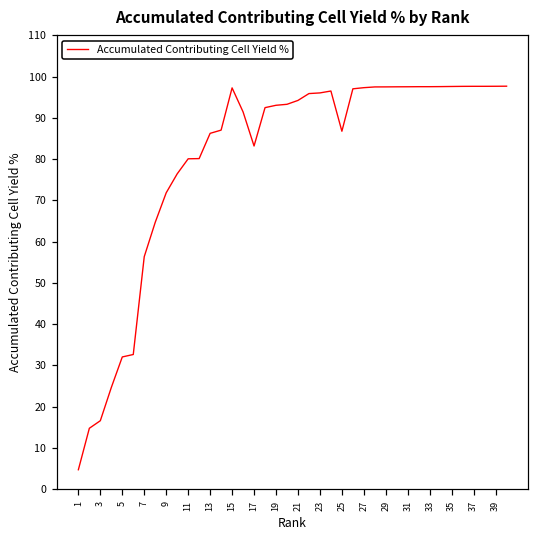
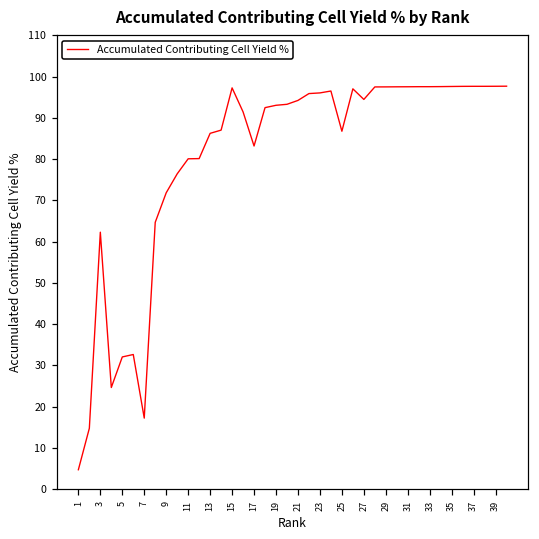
3: 17 -> 62
7: 56 -> 17
27: 97 -> 94
